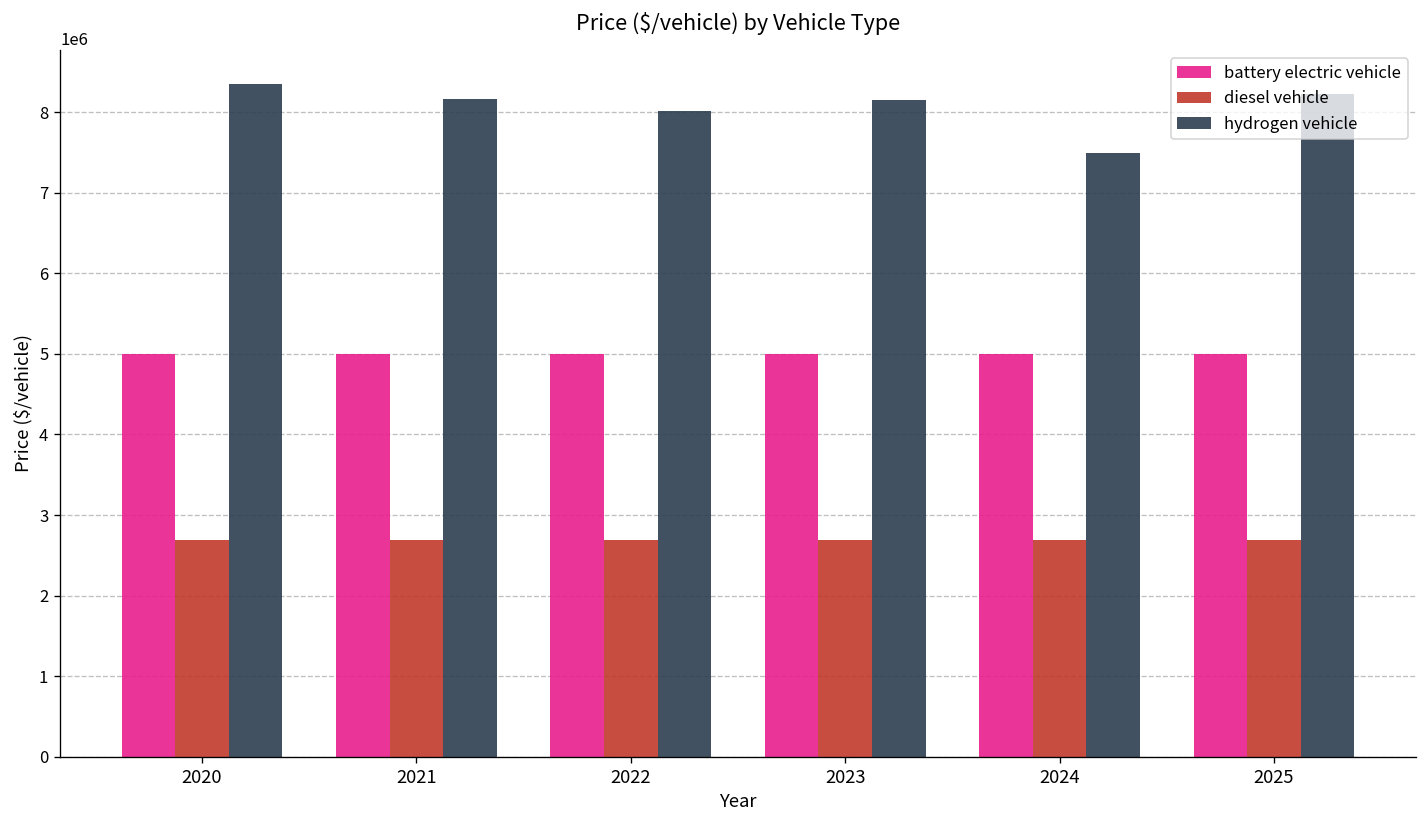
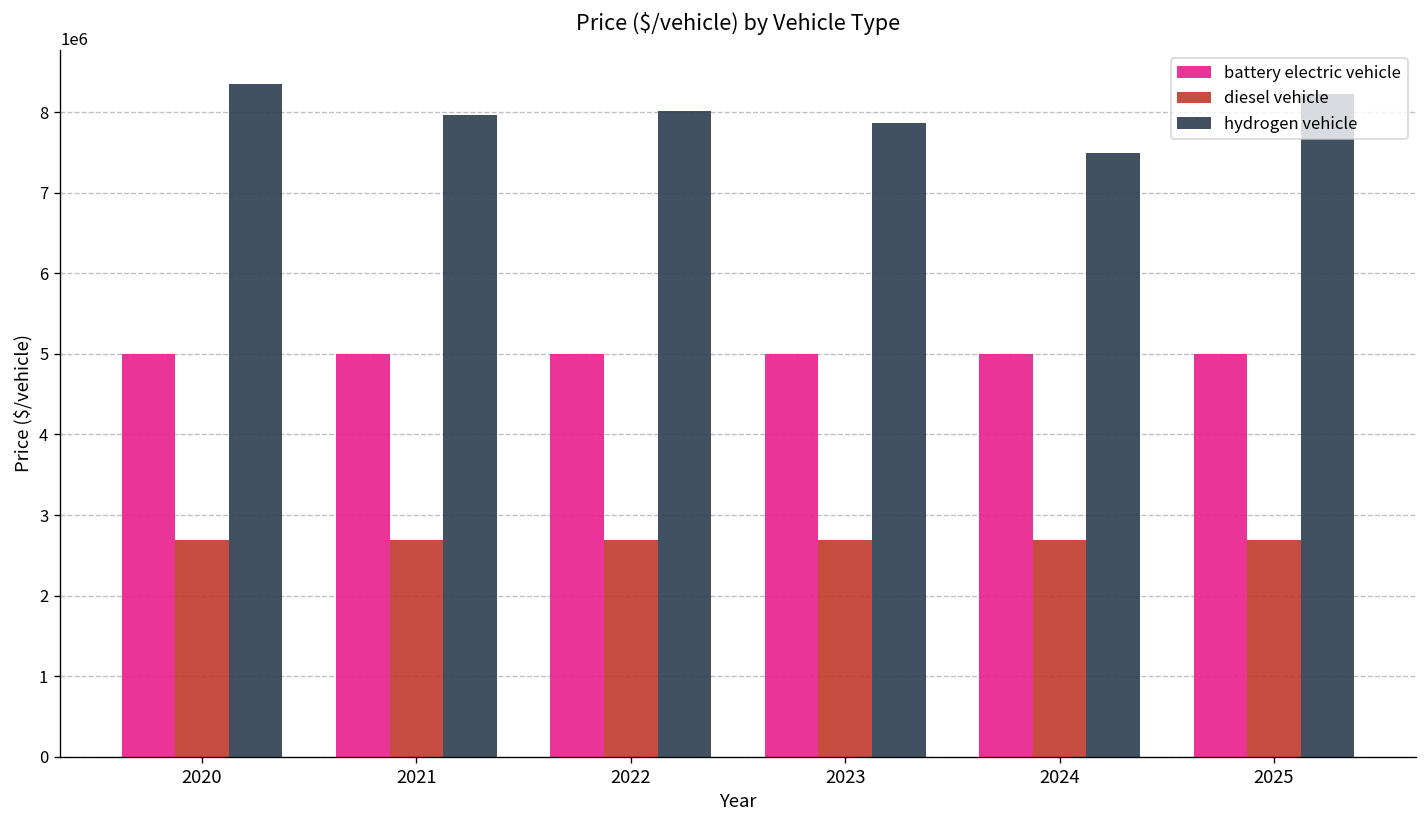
hydrogen vehicle, 2021: 8200000 -> 8000000
hydrogen vehicle, 2023: 8100000 -> 7900000
